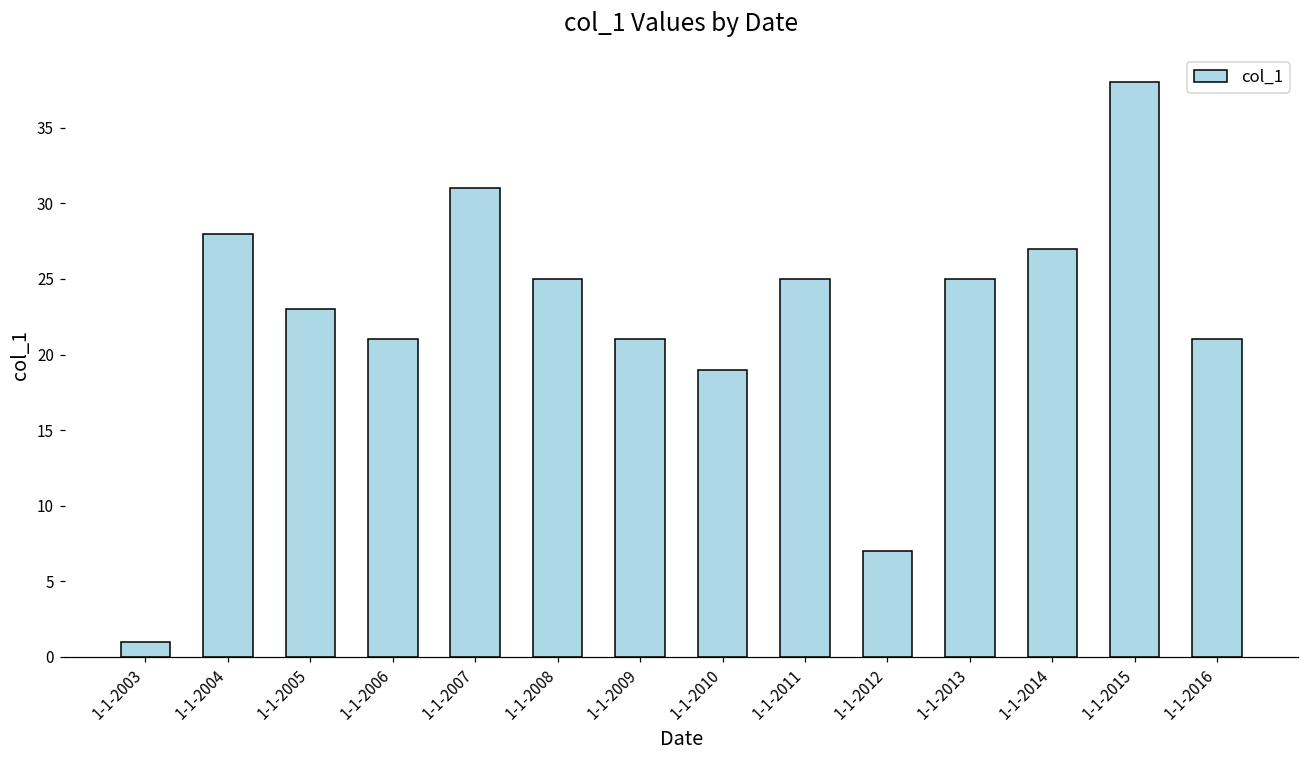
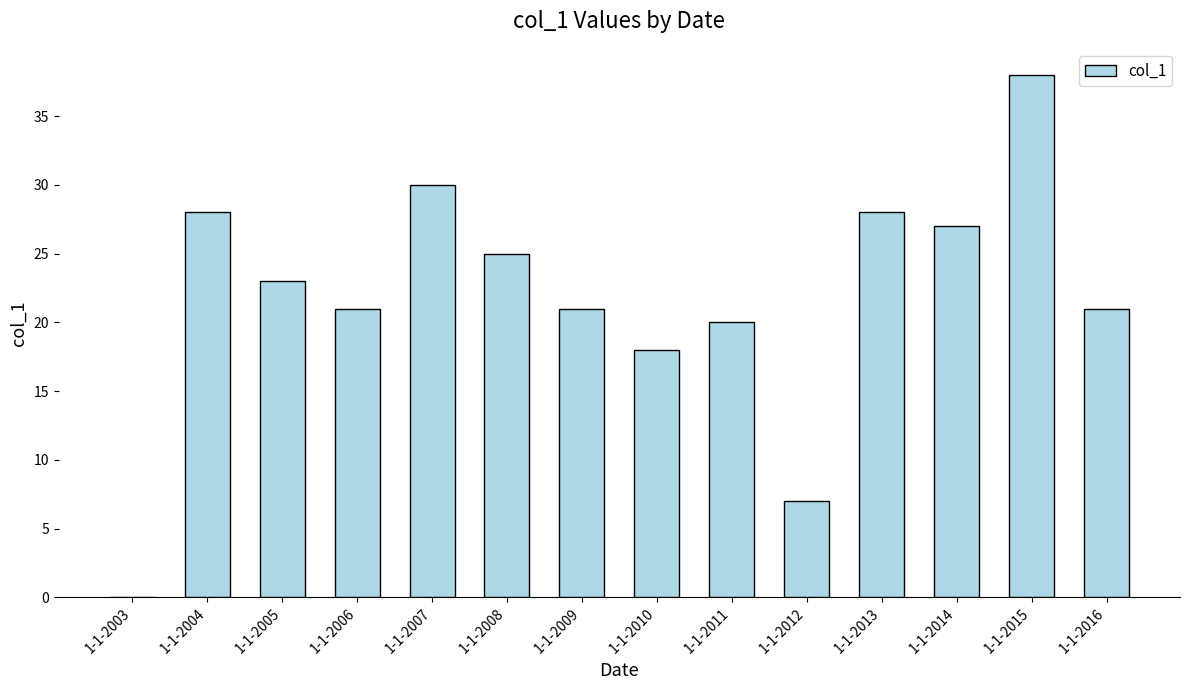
1-1-2003: 1 -> 0
1-1-2007: 31 -> 30
1-1-2010: 19 -> 18
1-1-2011: 25 -> 20
1-1-2013: 25 -> 28
